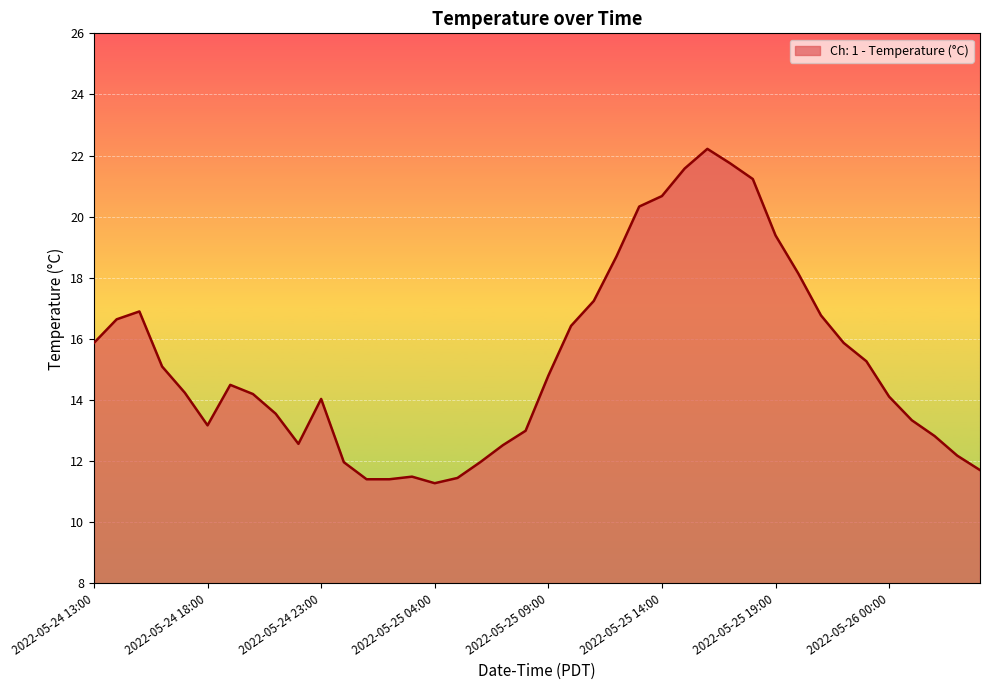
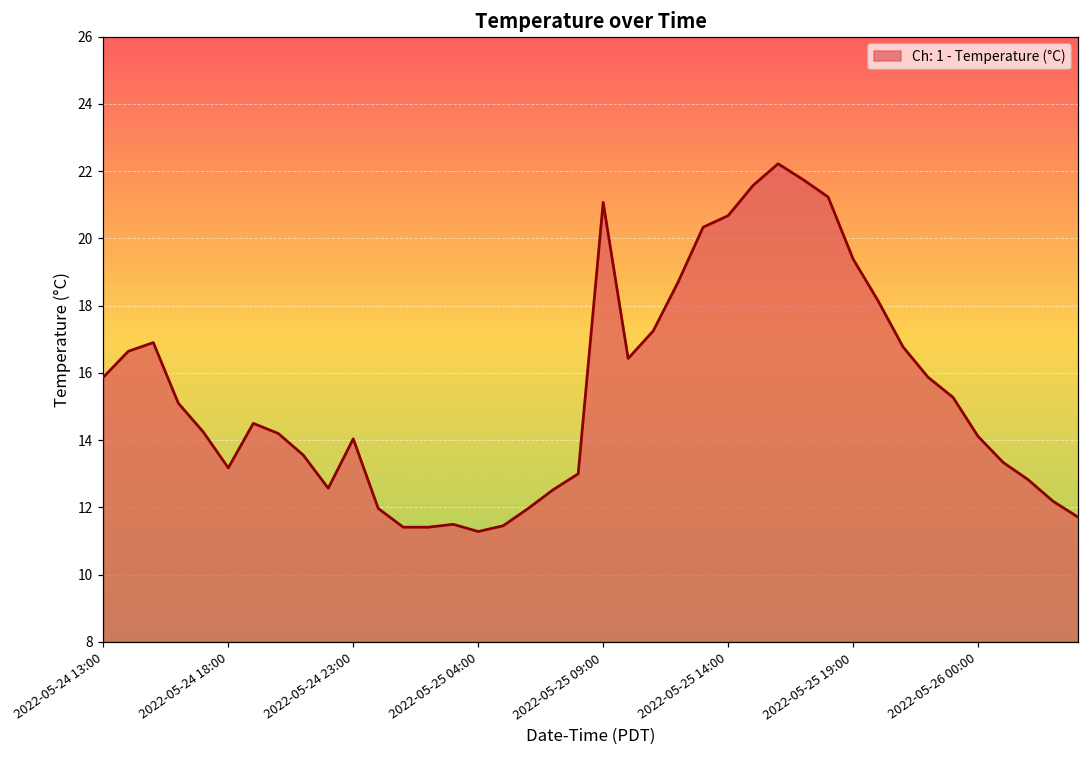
2022-05-25 09:00: 14.8 -> 21.1
